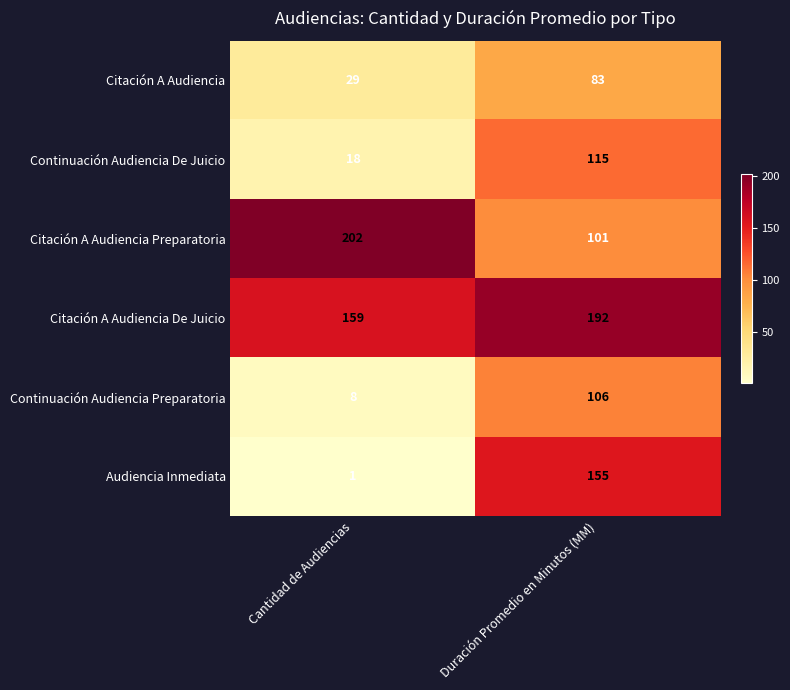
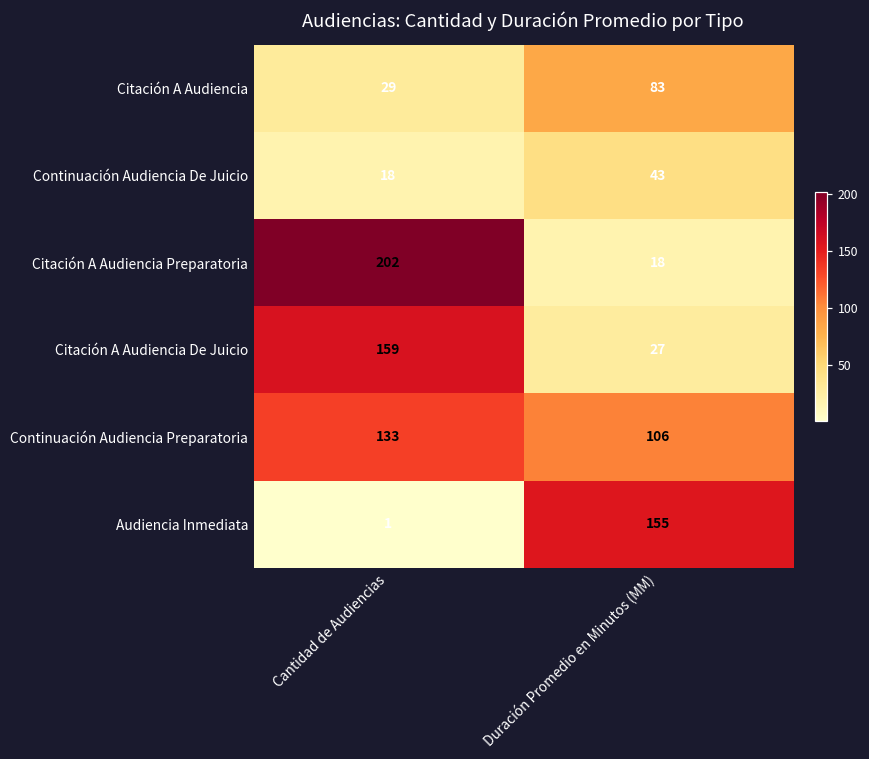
Continuación Audiencia De Juicio, Duración Promedio en Minutos (MM): 115 -> 43
Citación A Audiencia Preparatoria, Duración Promedio en Minutos (MM): 101 -> 18
Citación A Audiencia De Juicio, Duración Promedio en Minutos (MM): 192 -> 27
Continuación Audiencia Preparatoria, Cantidad de Audiencias: 8 -> 133
